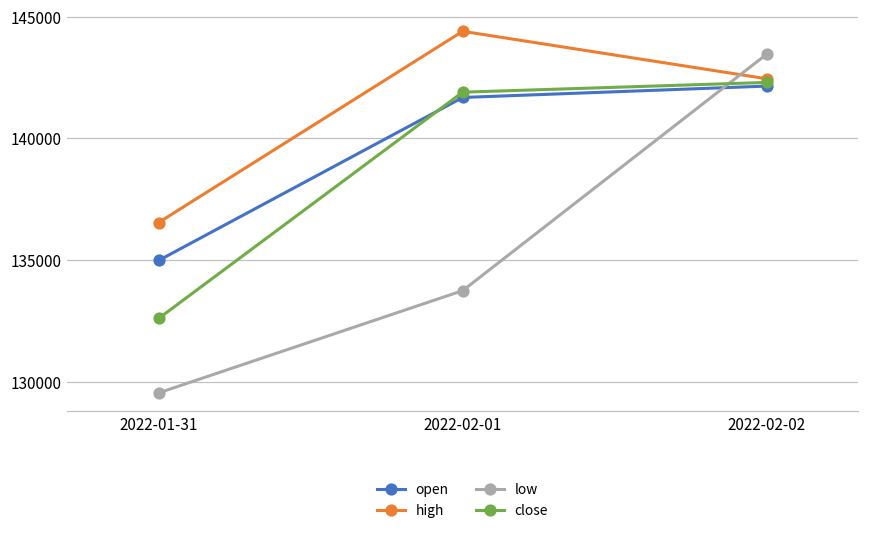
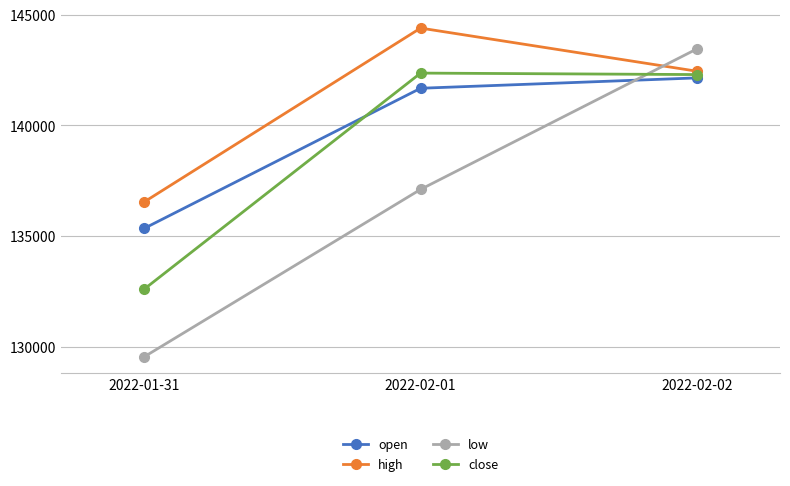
open, 2022-01-31: 135000 -> 135400
low, 2022-02-01: 133800 -> 137100
close, 2022-02-01: 141900 -> 142400
